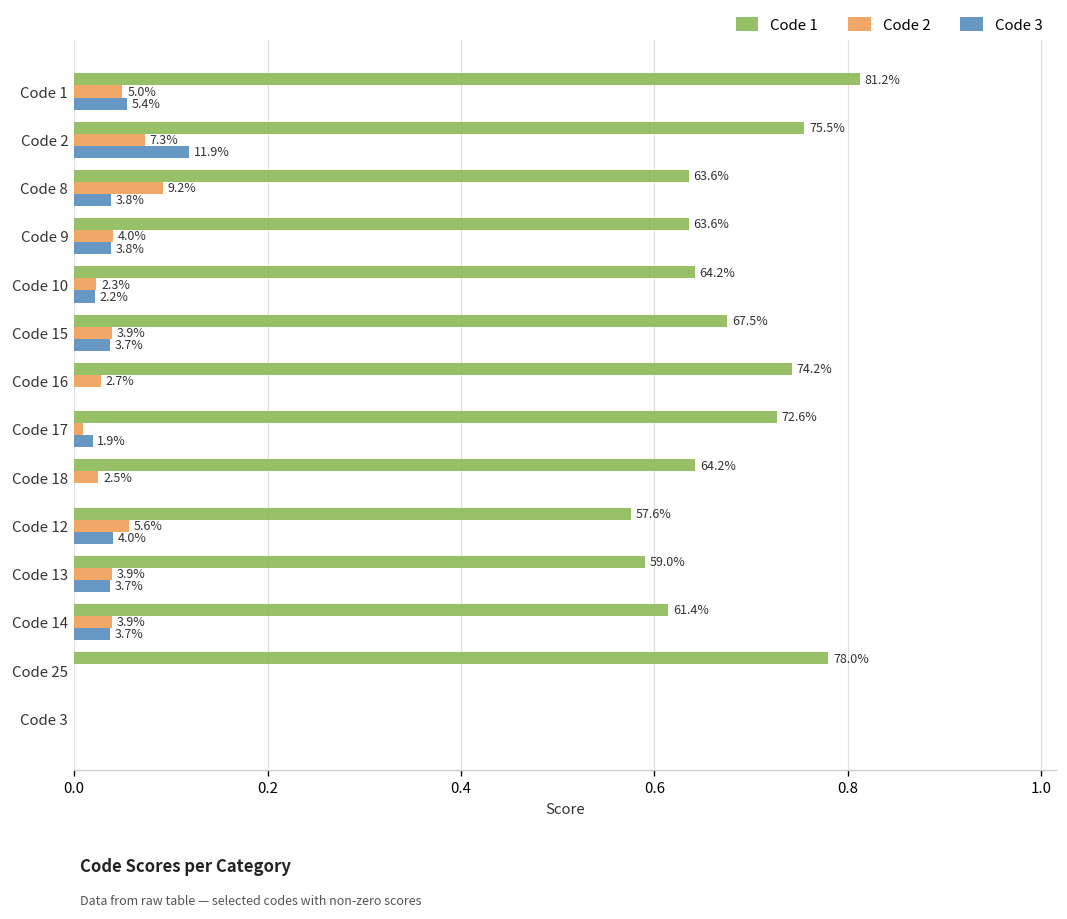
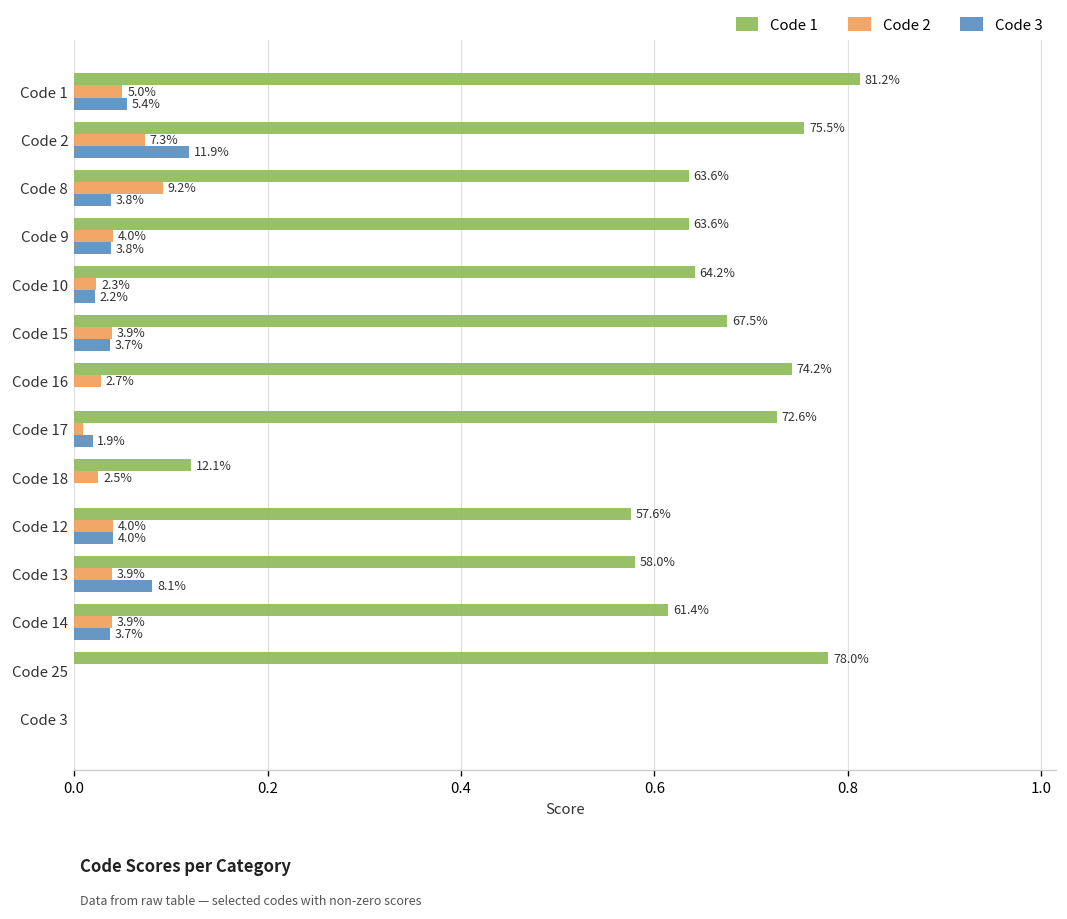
Code 1, Code 18: 64.2% -> 12.1%
Code 2, Code 12: 5.6% -> 4.0%
Code 1, Code 13: 59.0% -> 58.0%
Code 3, Code 13: 3.7% -> 8.1%
